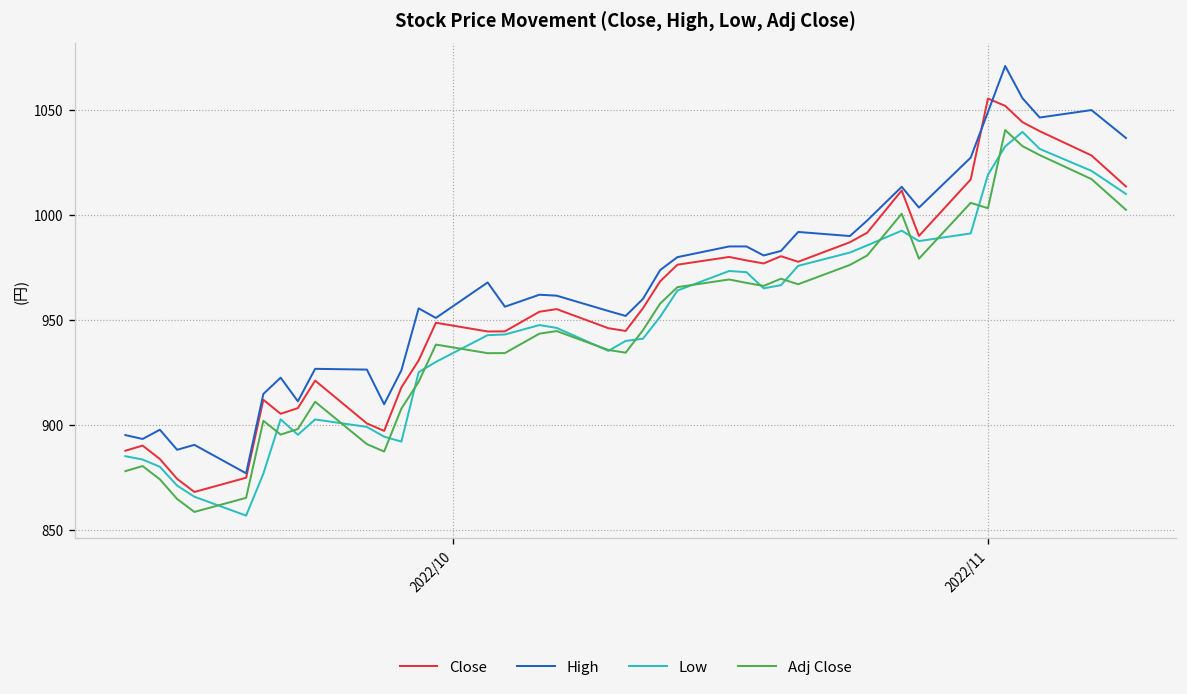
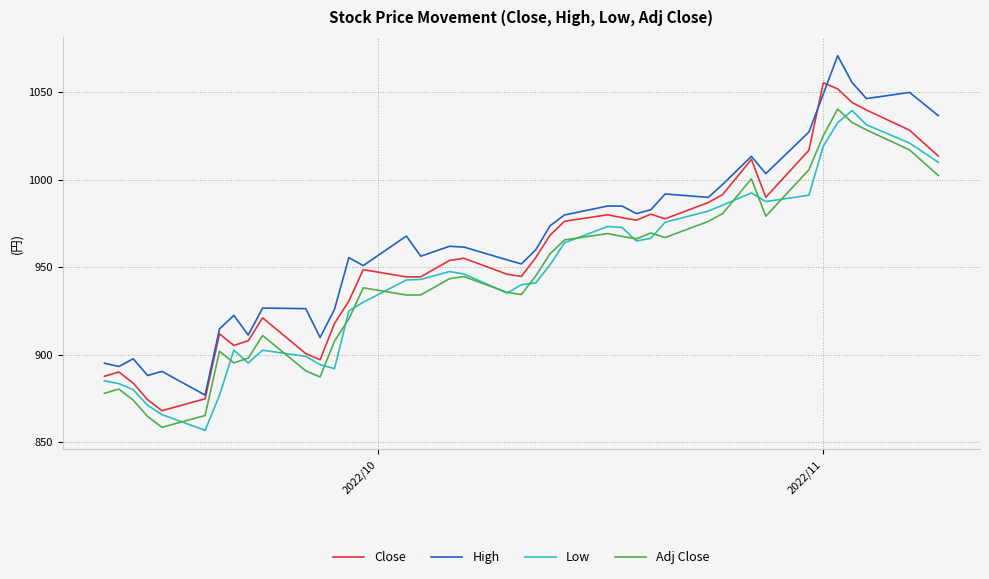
Adj Close, 2022/11: 1003 -> 1025
